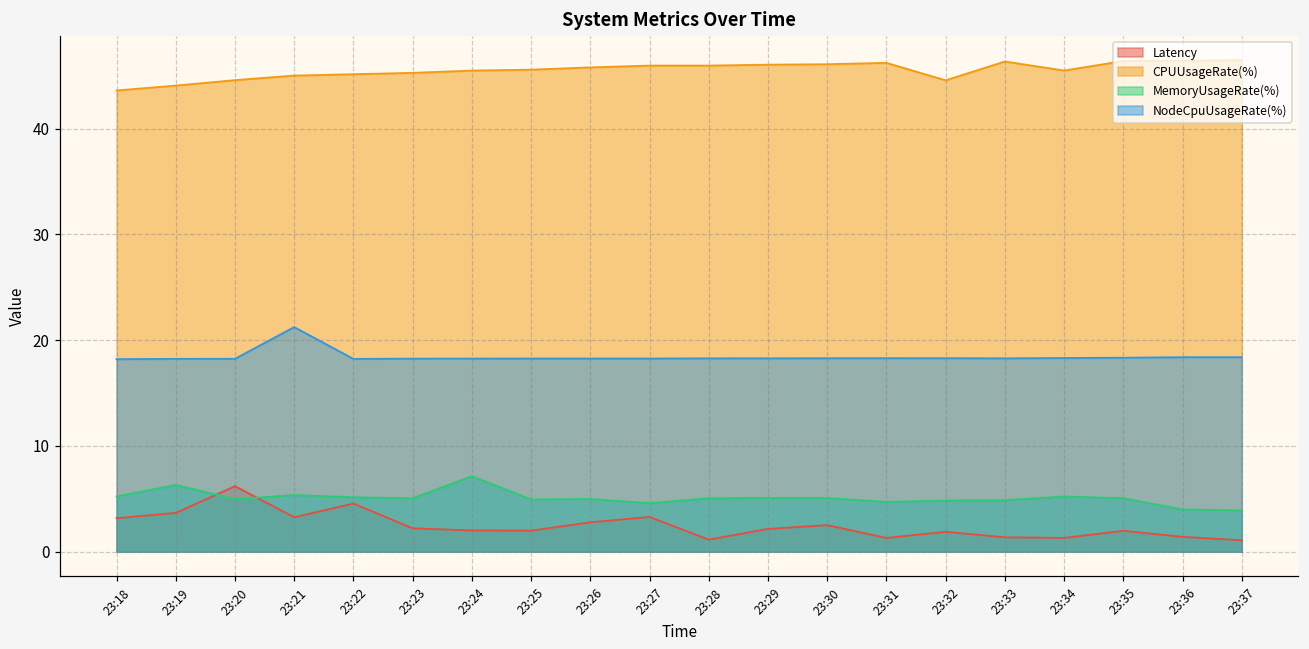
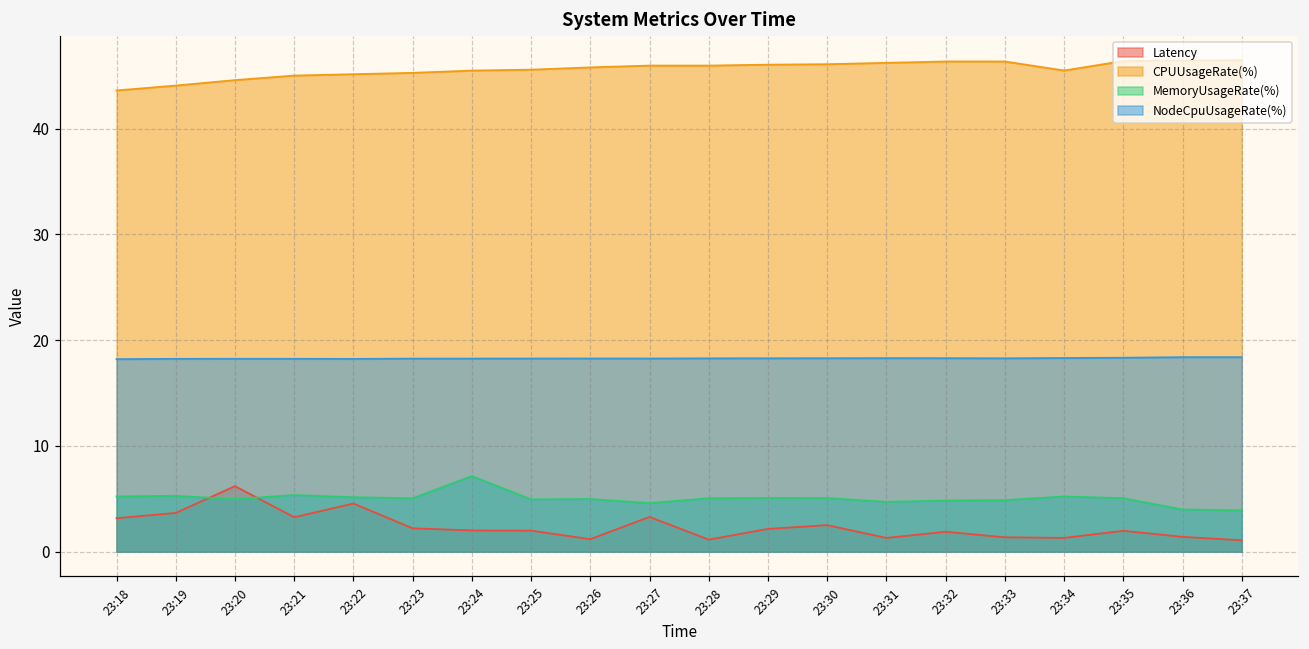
MemoryUsageRate(%), 23:19: 6 -> 5
NodeCpuUsageRate(%), 23:21: 21 -> 18
Latency, 23:26: 3 -> 1
CPUUsageRate(%), 23:32: 45 -> 46
